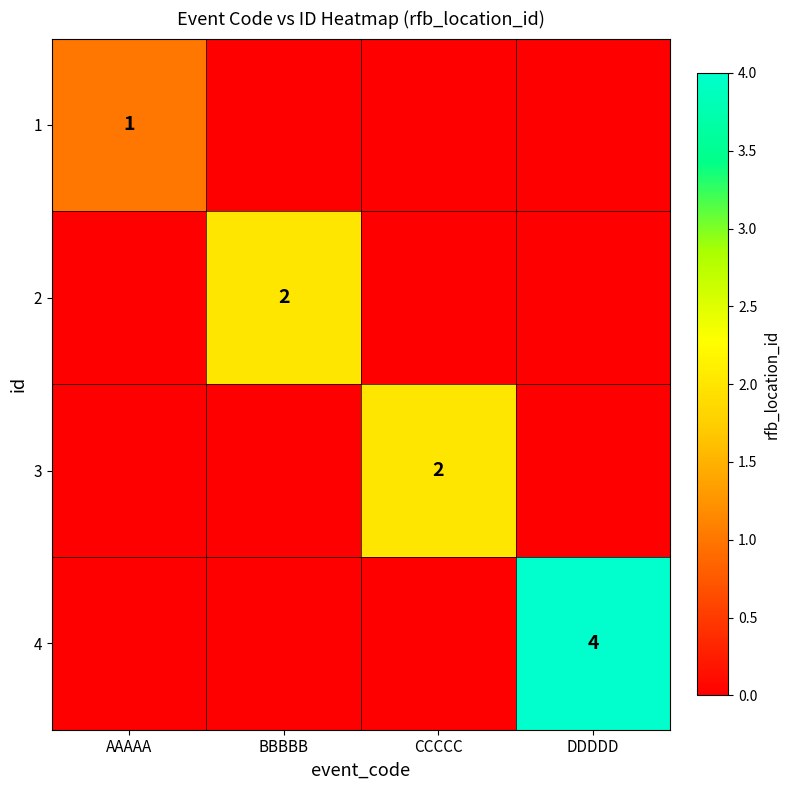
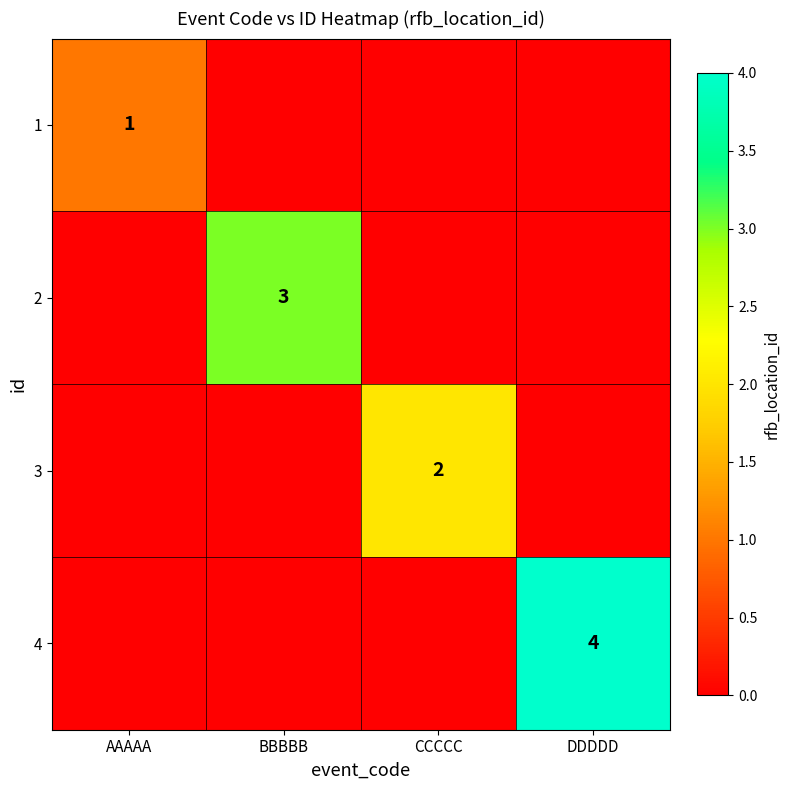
2, BBBBB: 2 -> 3
